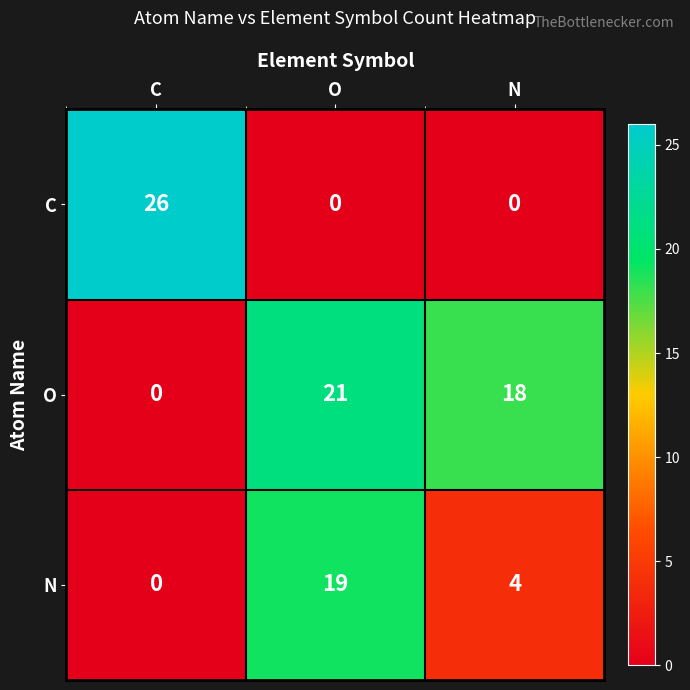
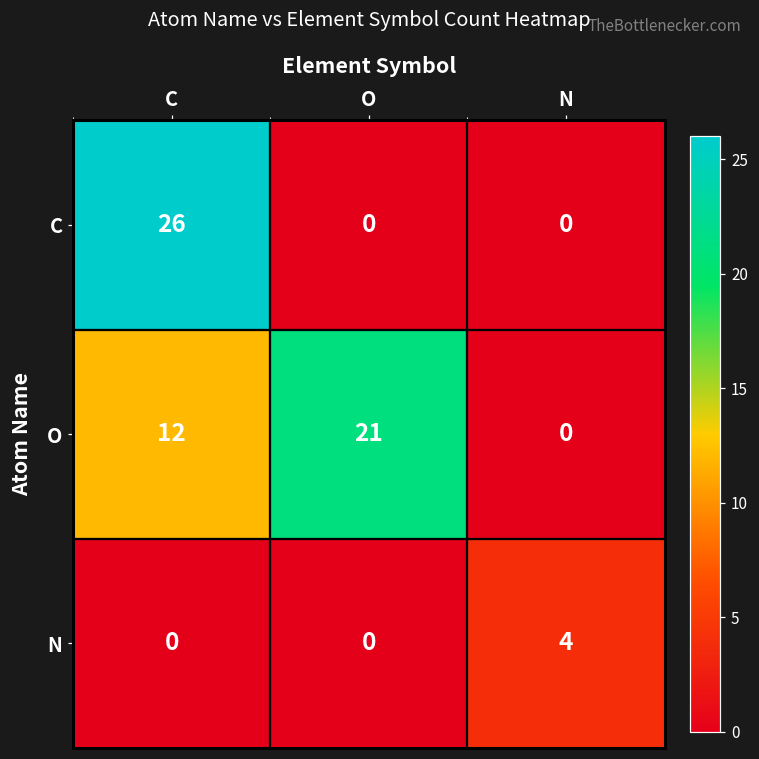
O, C: 0 -> 12
O, N: 18 -> 0
N, O: 19 -> 0
